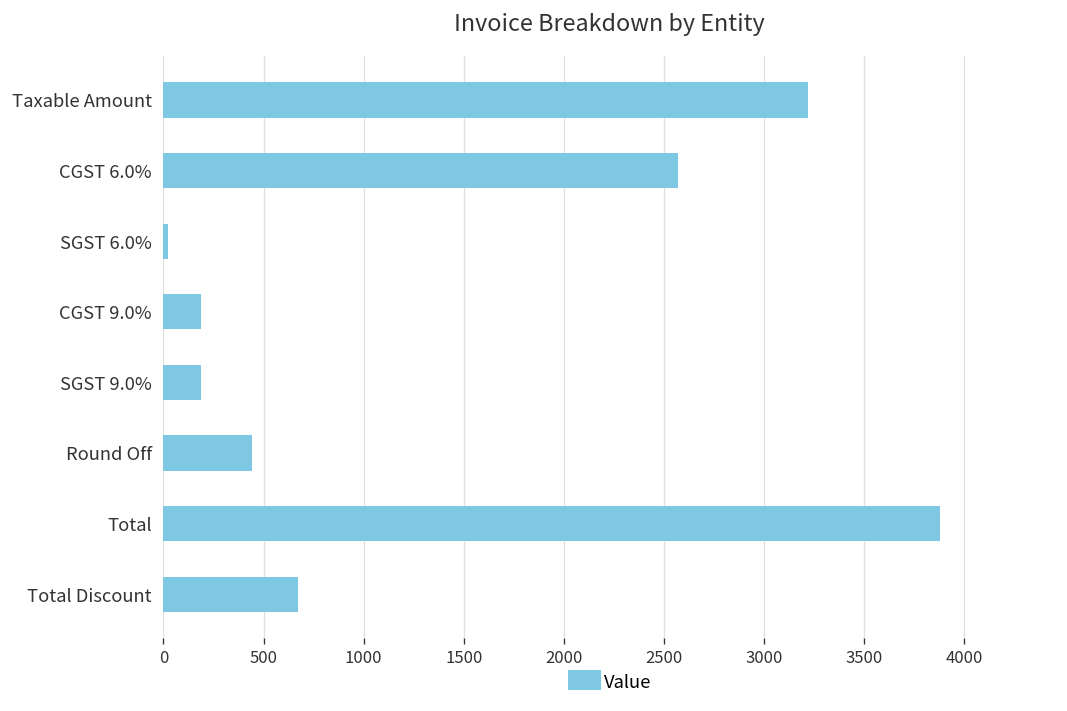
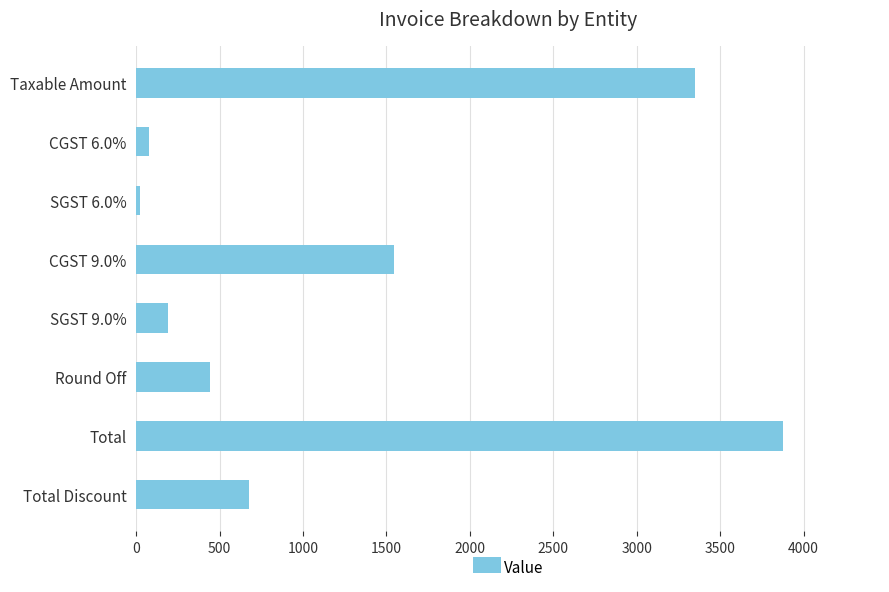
Taxable Amount: 3220 -> 3350
CGST 6.0%: 2570 -> 70
CGST 9.0%: 190 -> 1550
